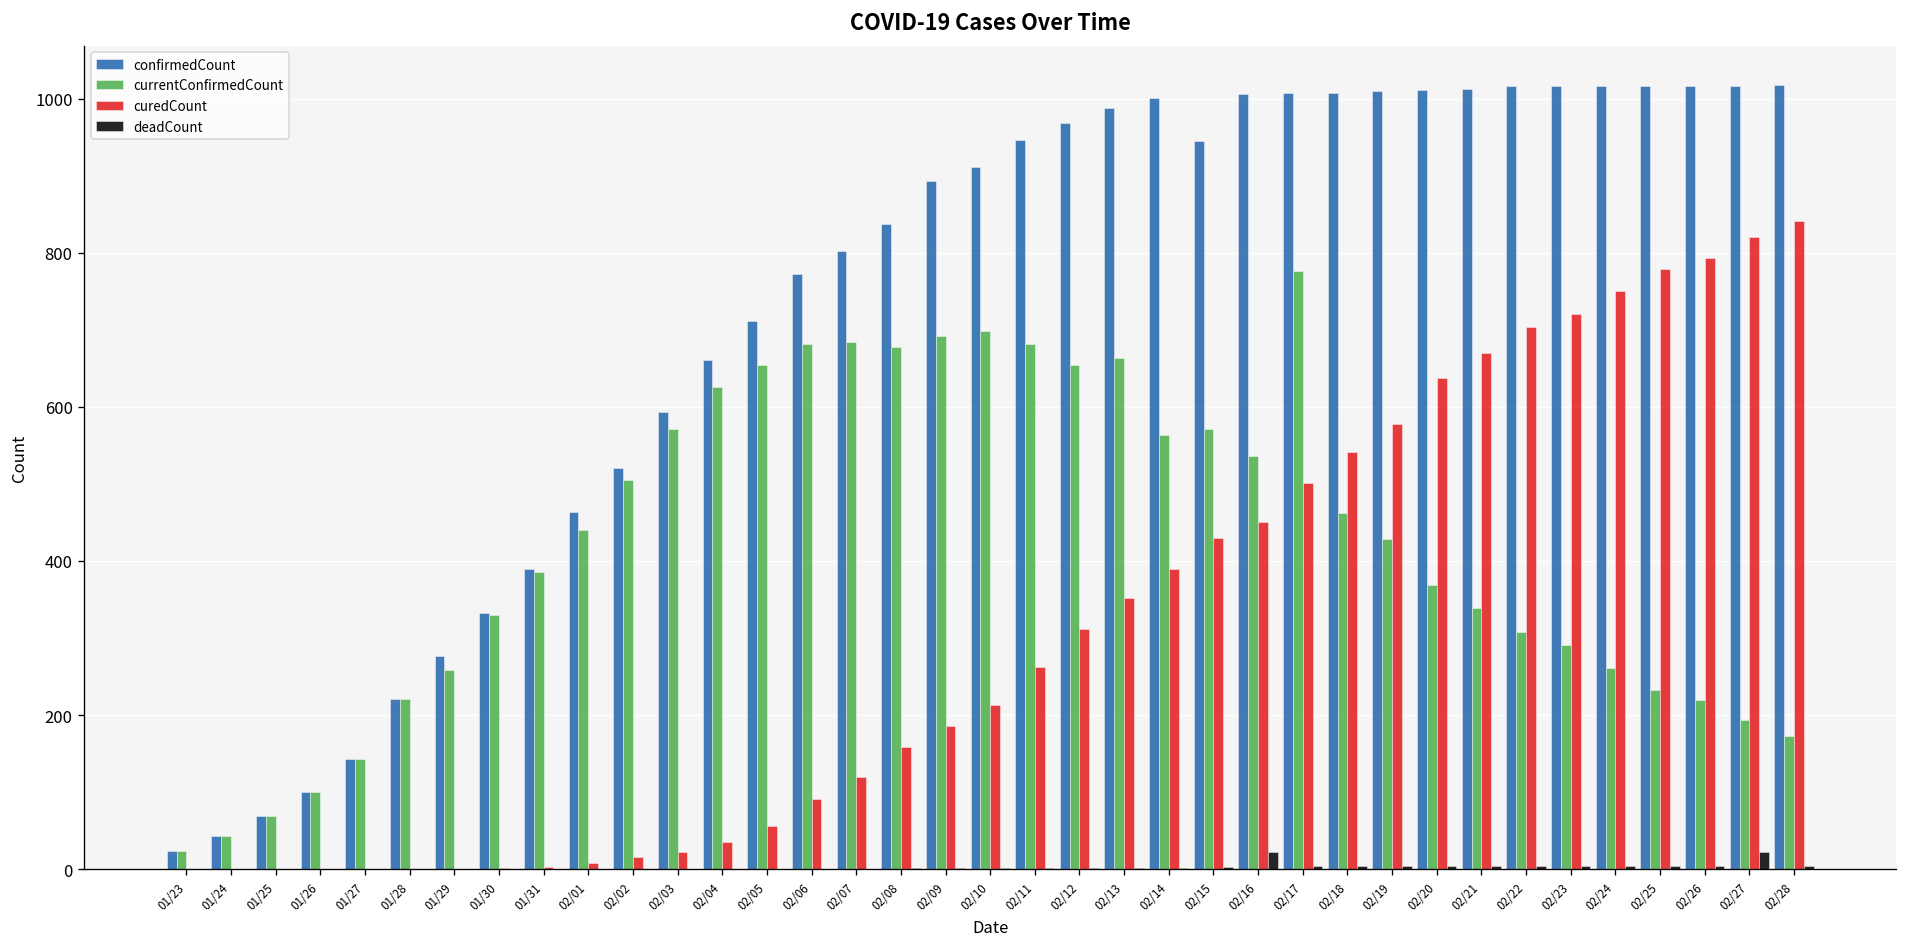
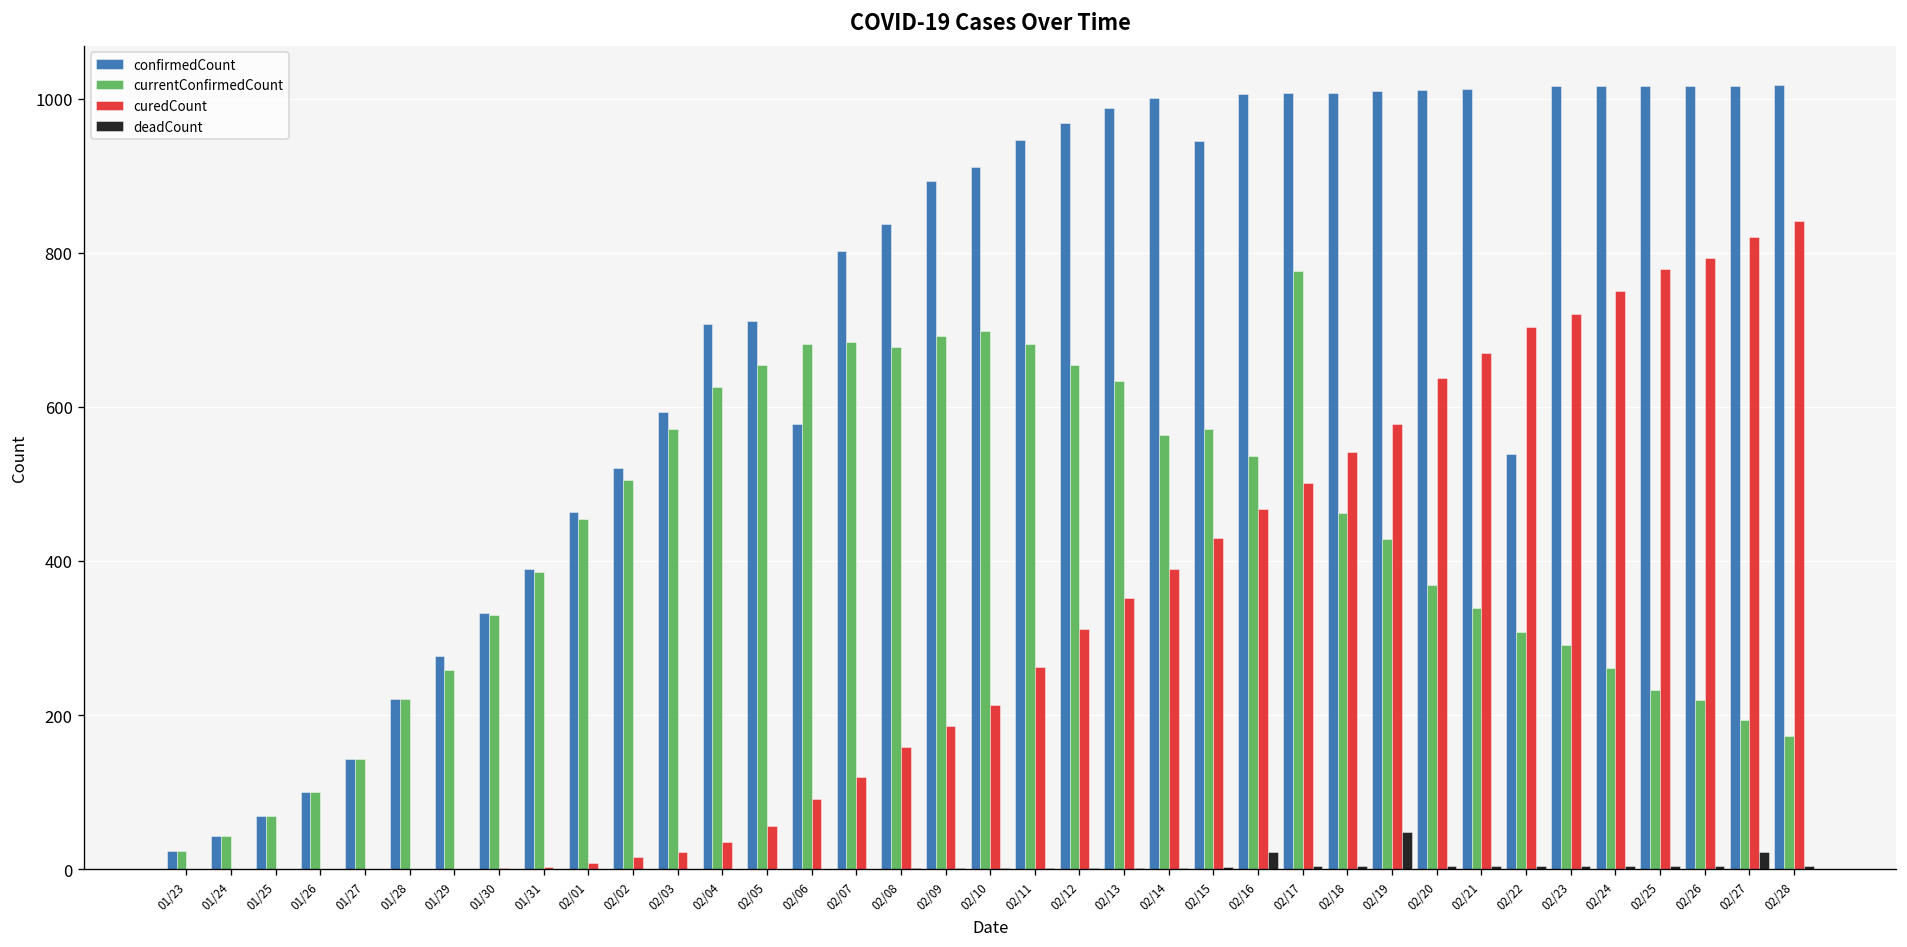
currentConfirmedCount, 02/01: 440 -> 460
confirmedCount, 02/04: 660 -> 710
confirmedCount, 02/06: 770 -> 580
currentConfirmedCount, 02/13: 660 -> 630
curedCount, 02/16: 450 -> 470
deadCount, 02/19: 0 -> 50
confirmedCount, 02/22: 1020 -> 540
